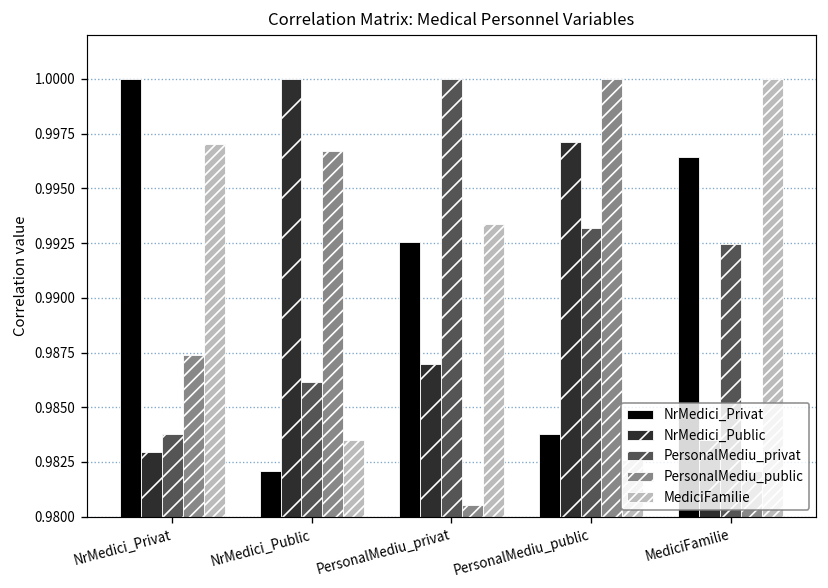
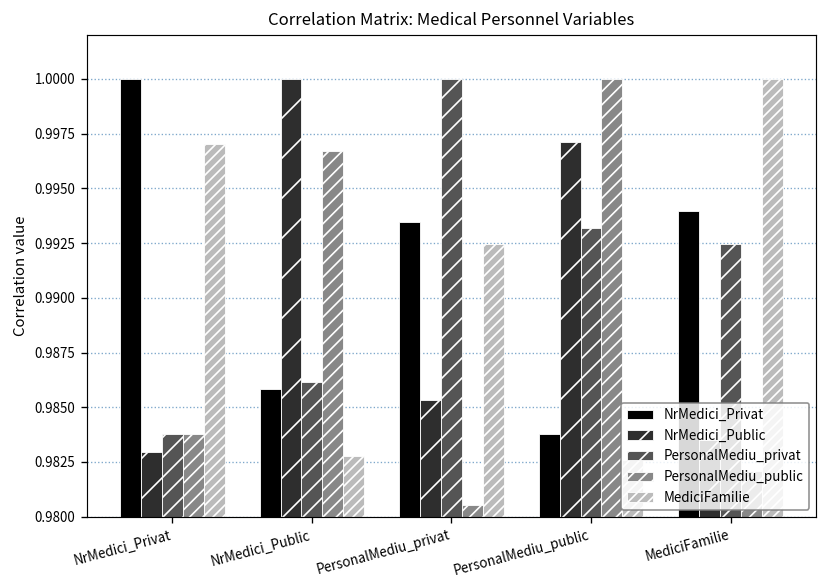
PersonalMediu_public, NrMedici_Privat: 0.9874 -> 0.9838
NrMedici_Privat, NrMedici_Public: 0.9821 -> 0.9858
MediciFamilie, NrMedici_Public: 0.9835 -> 0.9828
NrMedici_Privat, PersonalMediu_privat: 0.9925 -> 0.9934
NrMedici_Public, PersonalMediu_privat: 0.9870 -> 0.9853
MediciFamilie, PersonalMediu_privat: 0.9934 -> 0.9924
NrMedici_Privat, MediciFamilie: 0.9965 -> 0.9940
